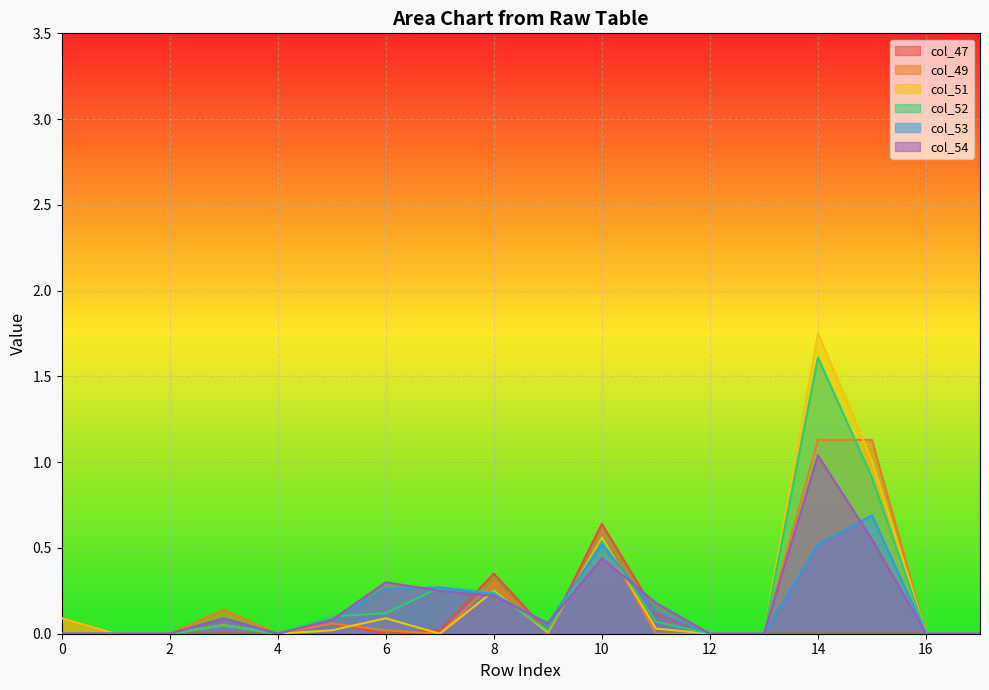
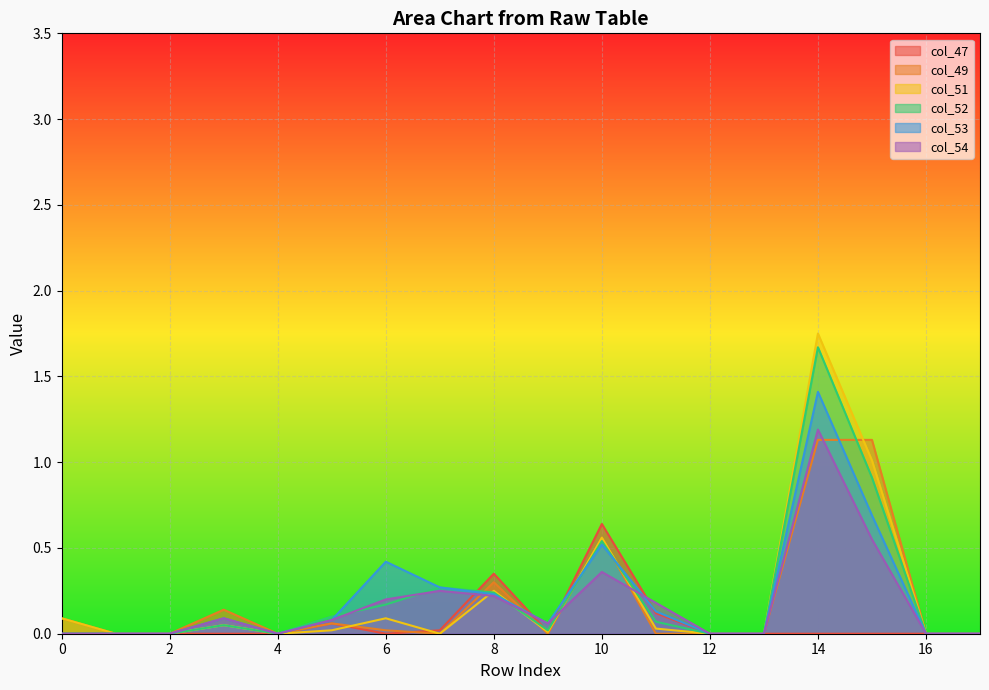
col_52, 6: 0.12 -> 0.17
col_53, 6: 0.26 -> 0.42
col_54, 6: 0.3 -> 0.2
col_54, 10: 0.44 -> 0.36
col_52, 14: 1.61 -> 1.67
col_53, 14: 0.52 -> 1.41
col_54, 14: 1.04 -> 1.19
